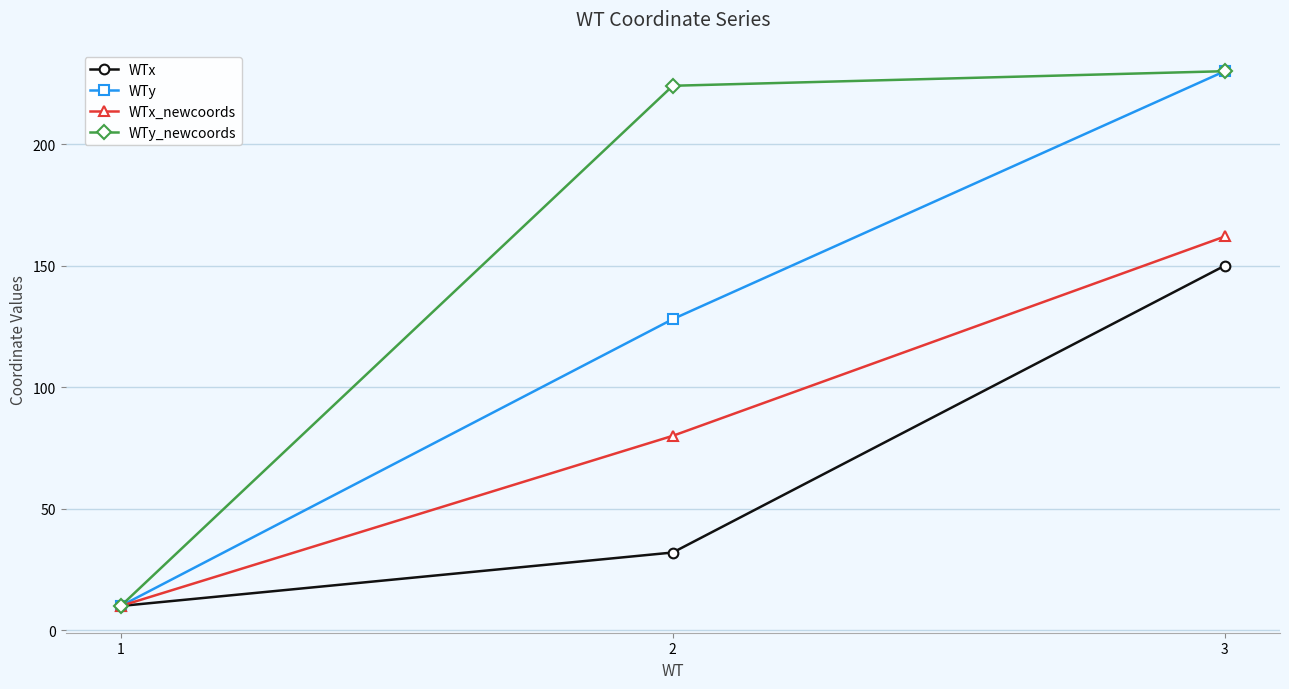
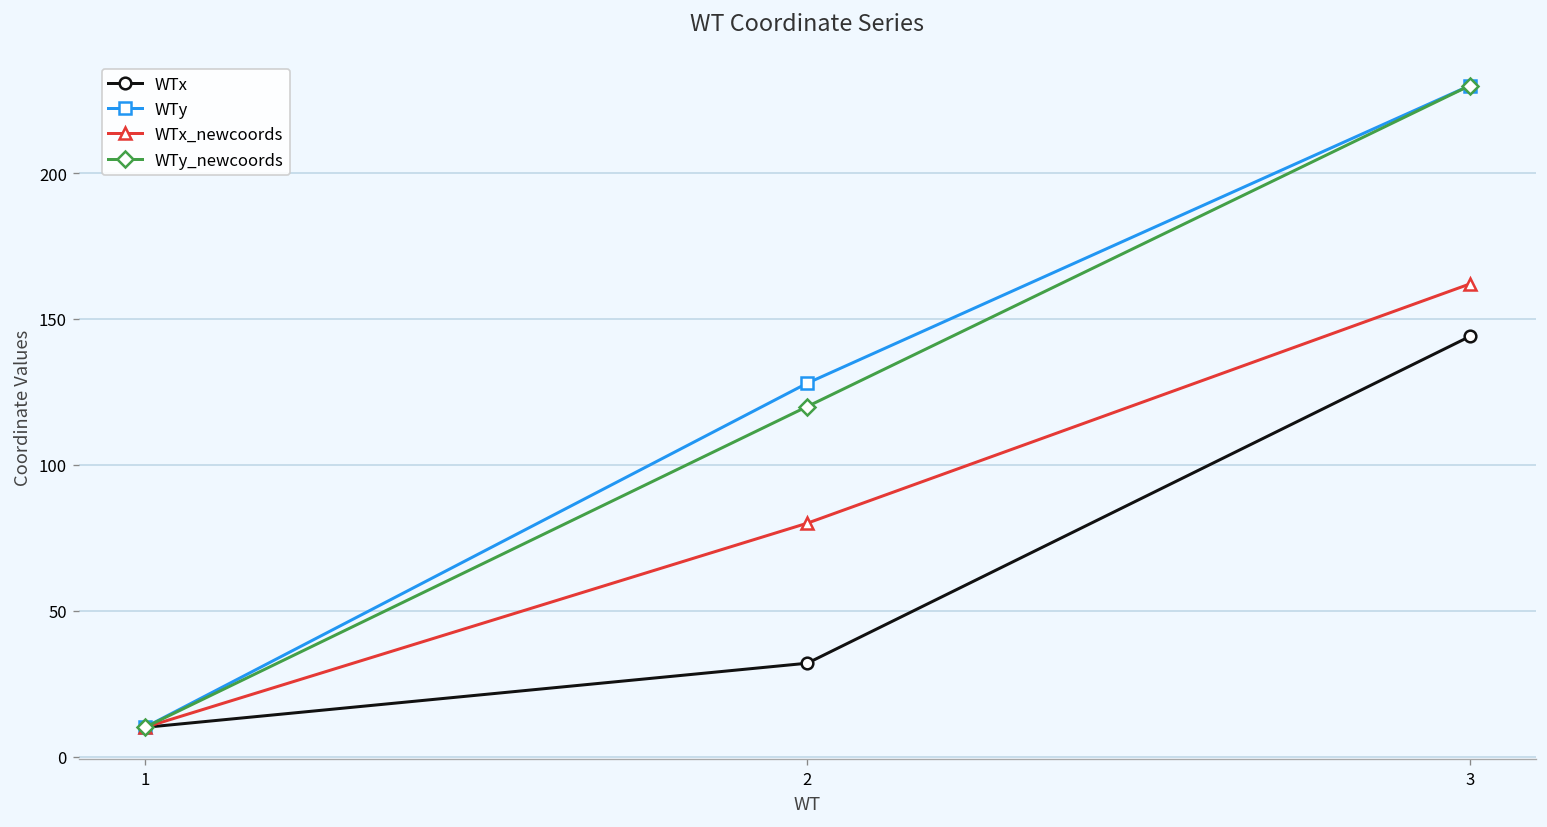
WTy_newcoords, 2: 224 -> 120
WTx, 3: 150 -> 144
